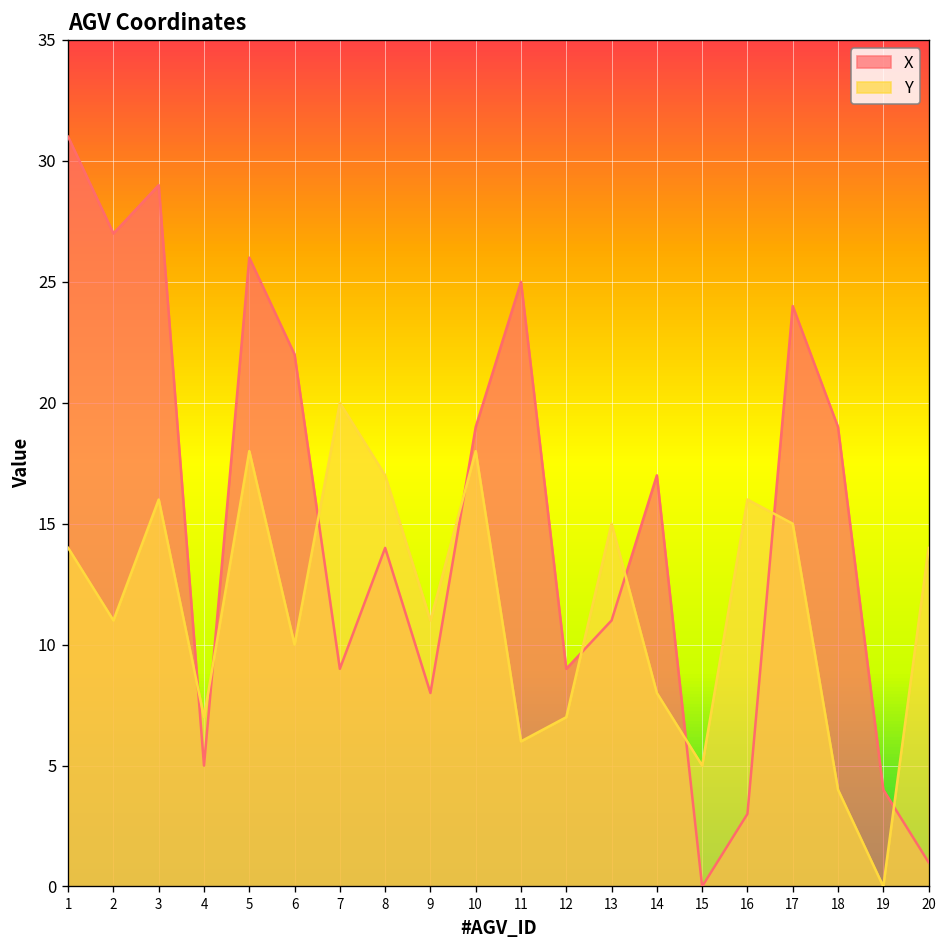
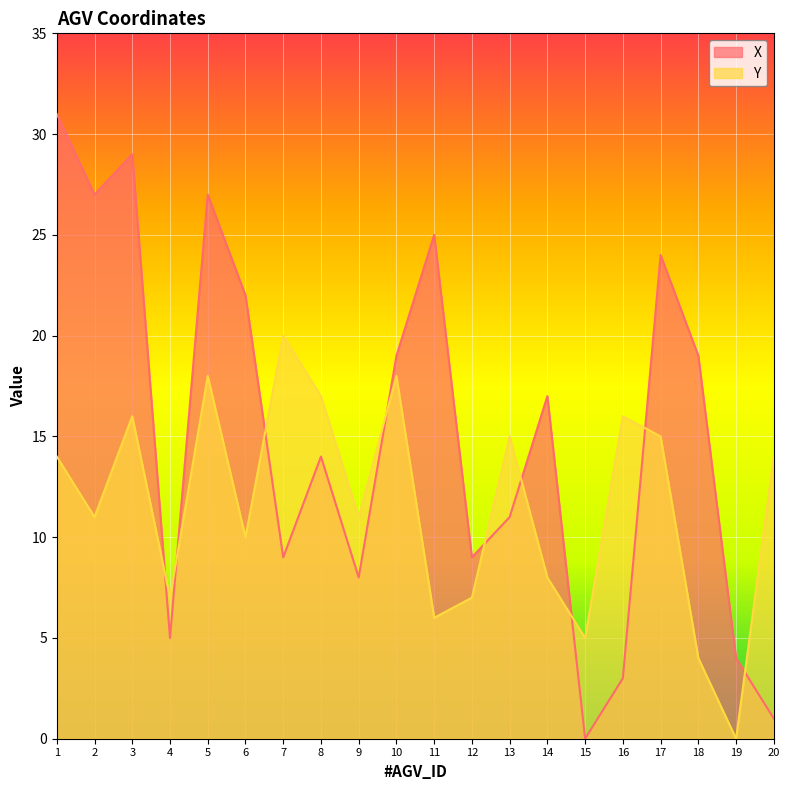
X, 5: 26 -> 27
